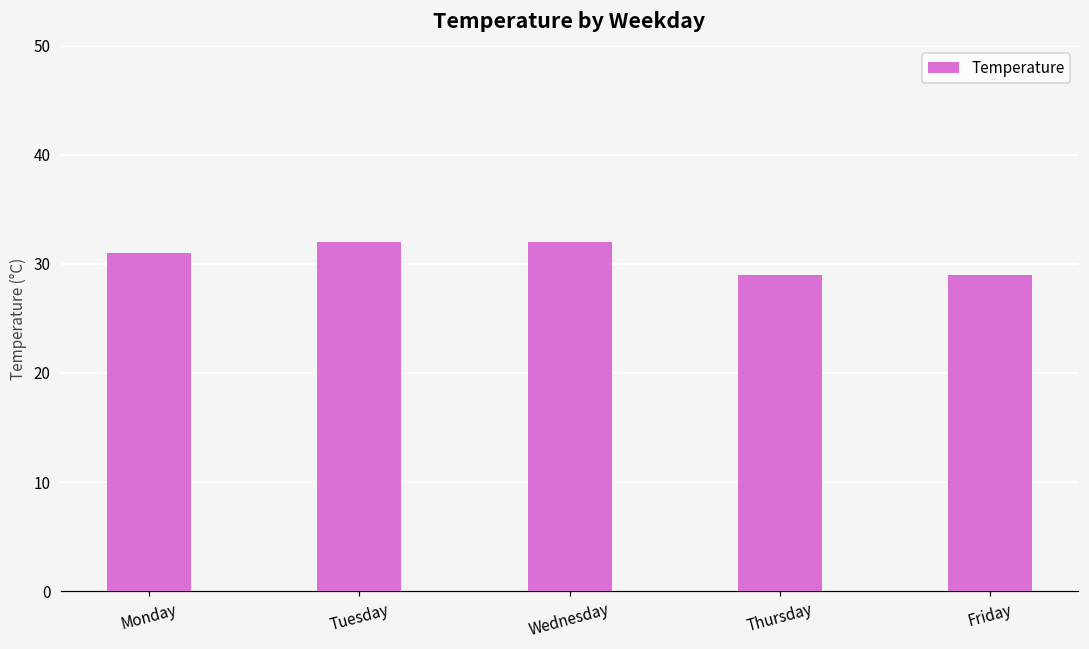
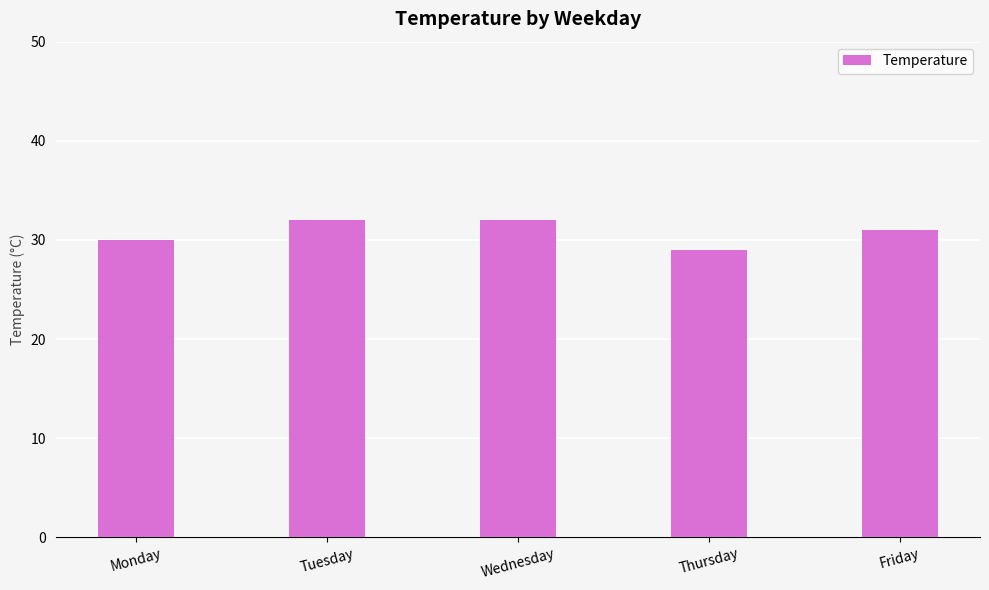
Monday: 31 -> 30
Friday: 29 -> 31
